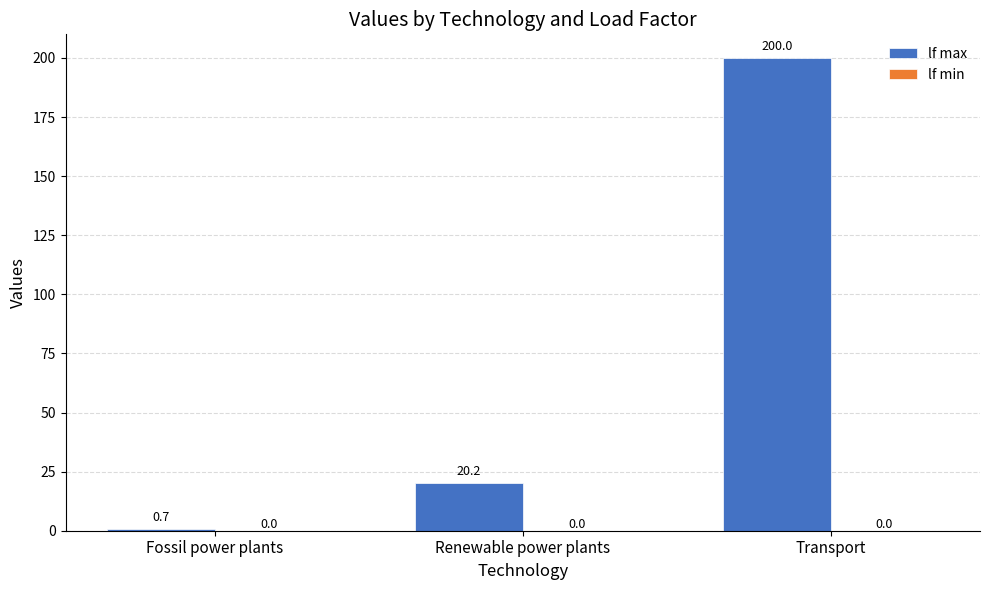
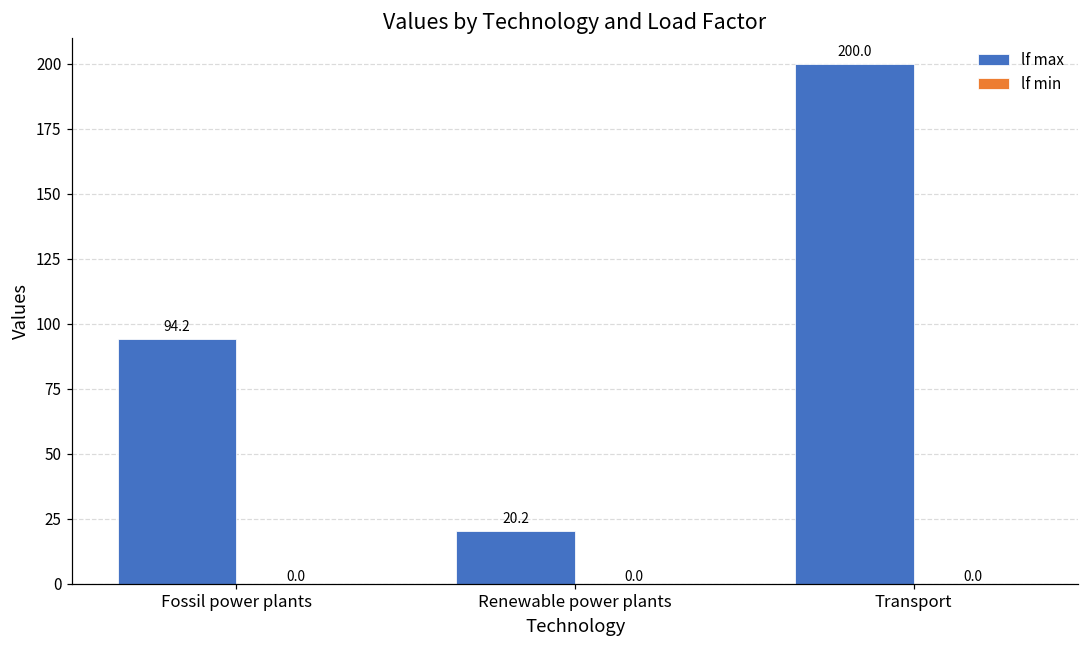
lf max, Fossil power plants: 0.7 -> 94.2
